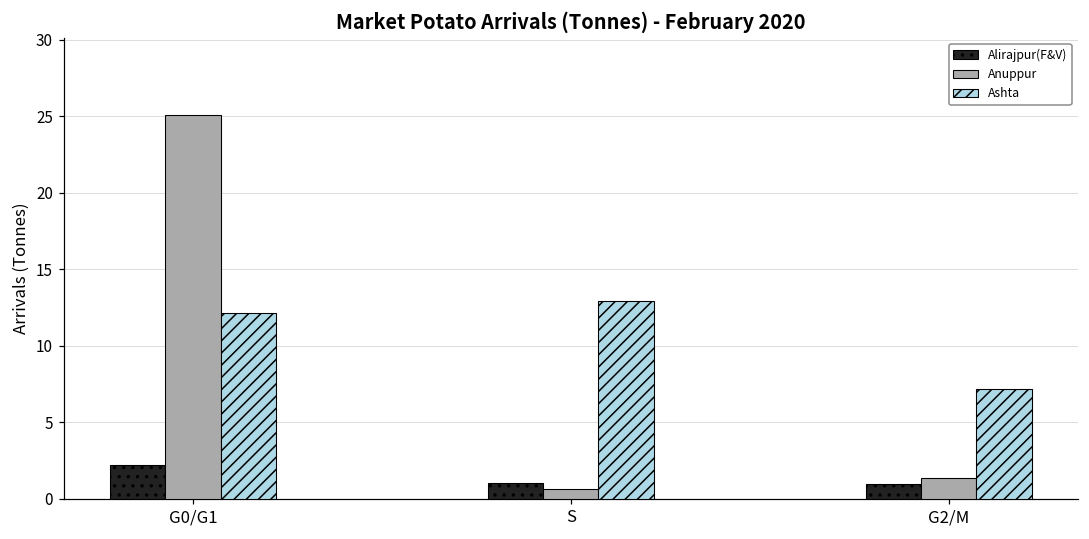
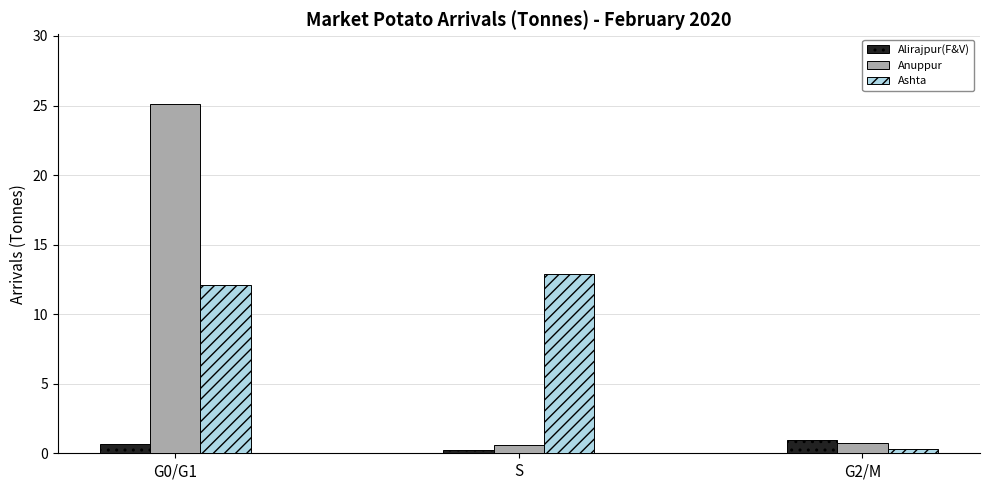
Alirajpur(F&V), G0/G1: 2.2 -> 0.7
Alirajpur(F&V), S: 1.0 -> 0.2
Anuppur, G2/M: 1.3 -> 0.7
Ashta, G2/M: 7.2 -> 0.3
